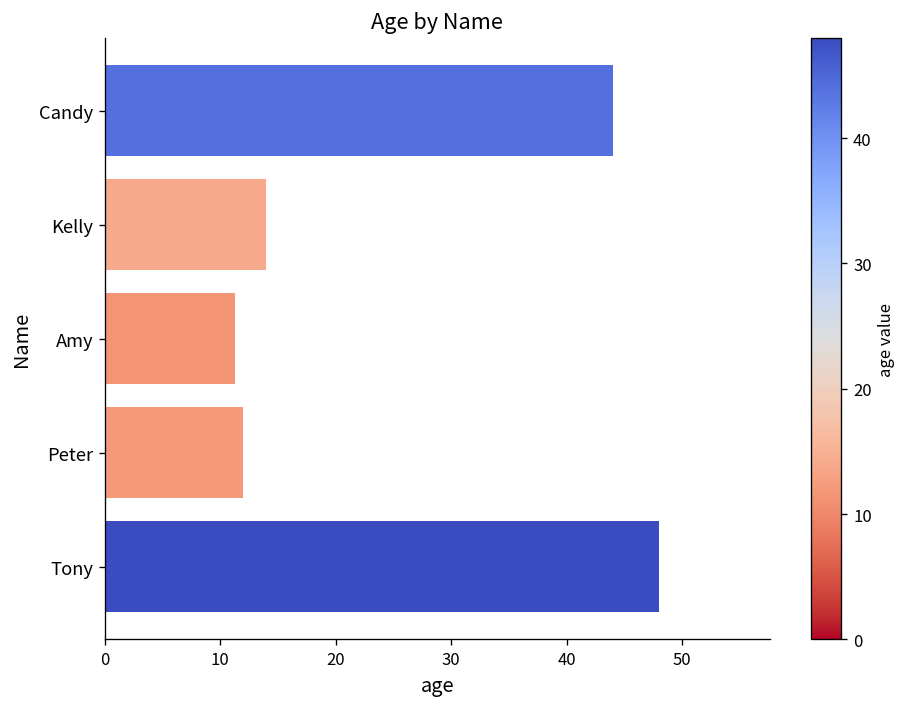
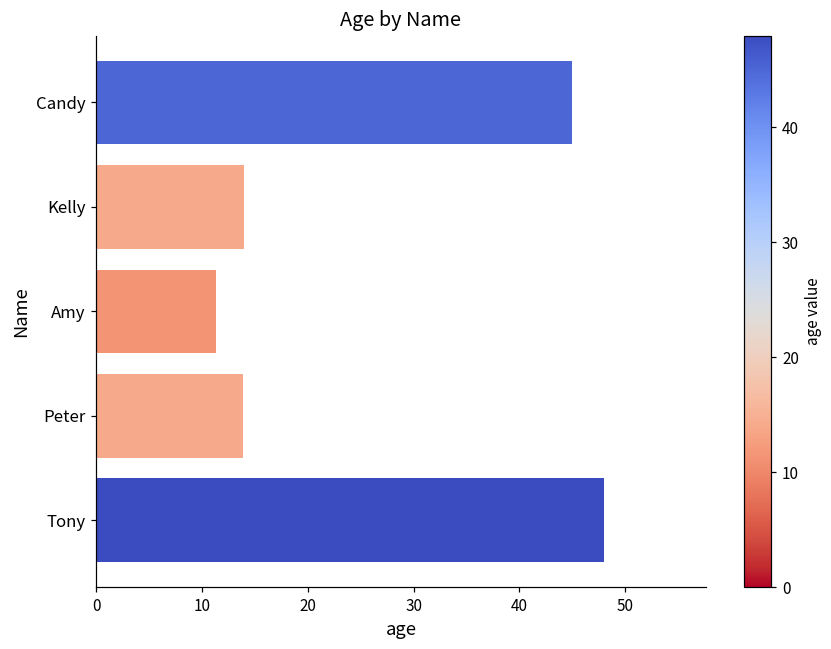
Candy: 44 -> 45
Peter: 12 -> 14
